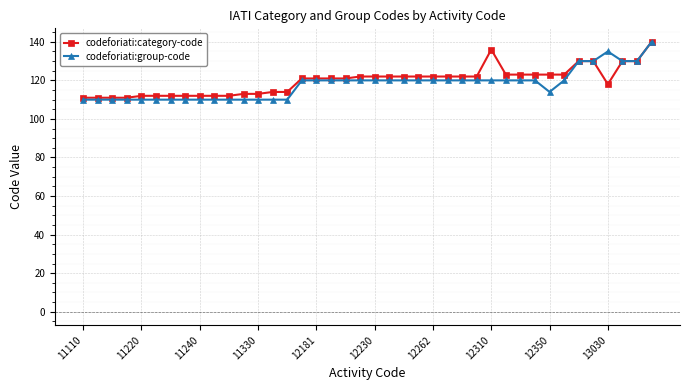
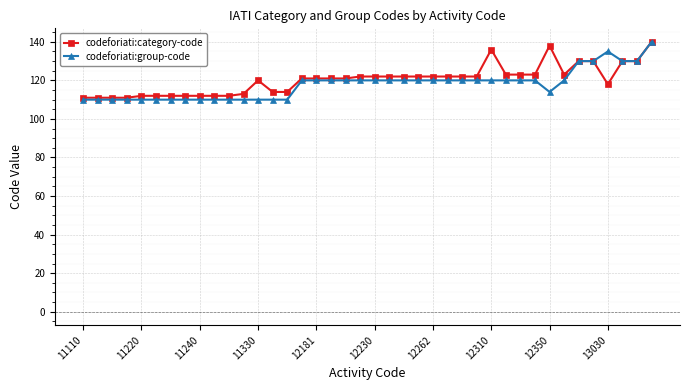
codeforiati:category-code, 11330: 113 -> 120
codeforiati:category-code, 12350: 123 -> 138
